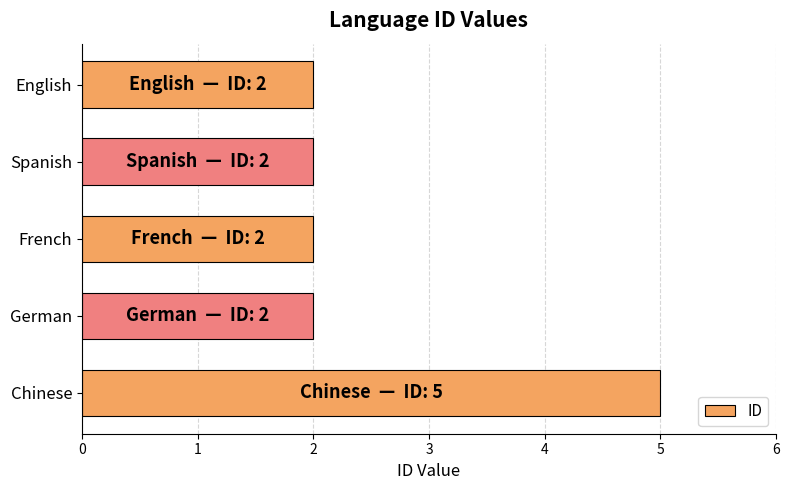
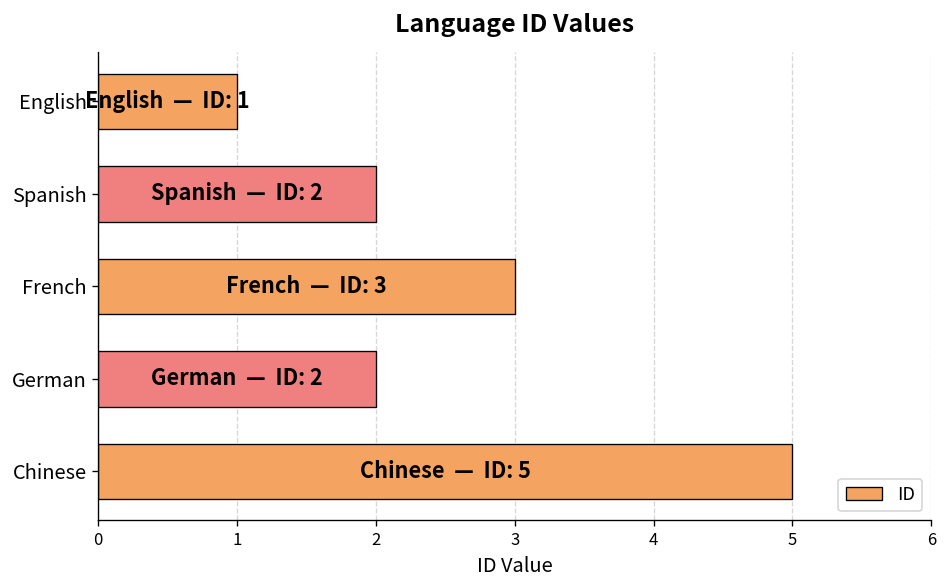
English: 2 -> 1
French: 2 -> 3
